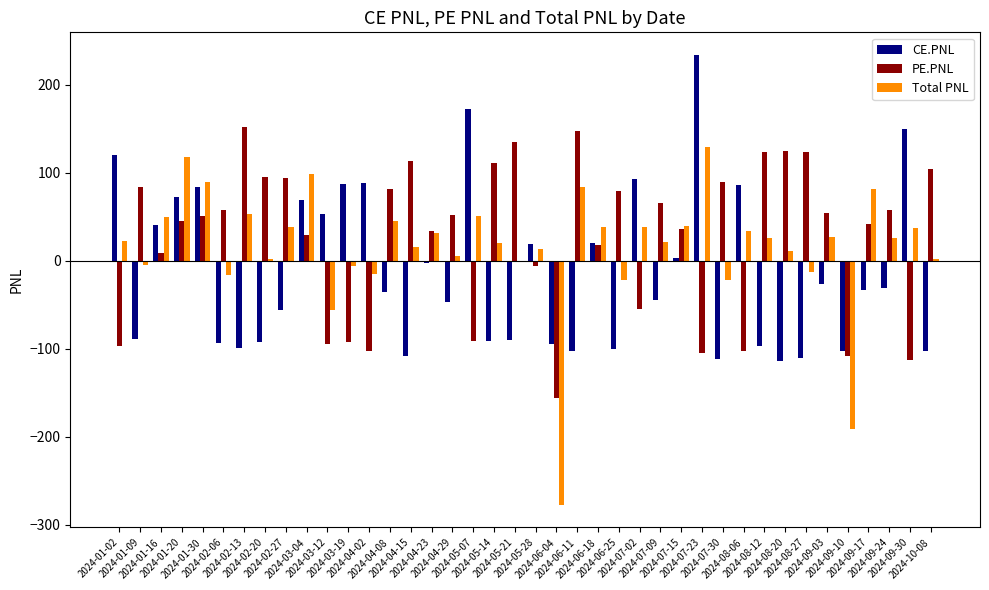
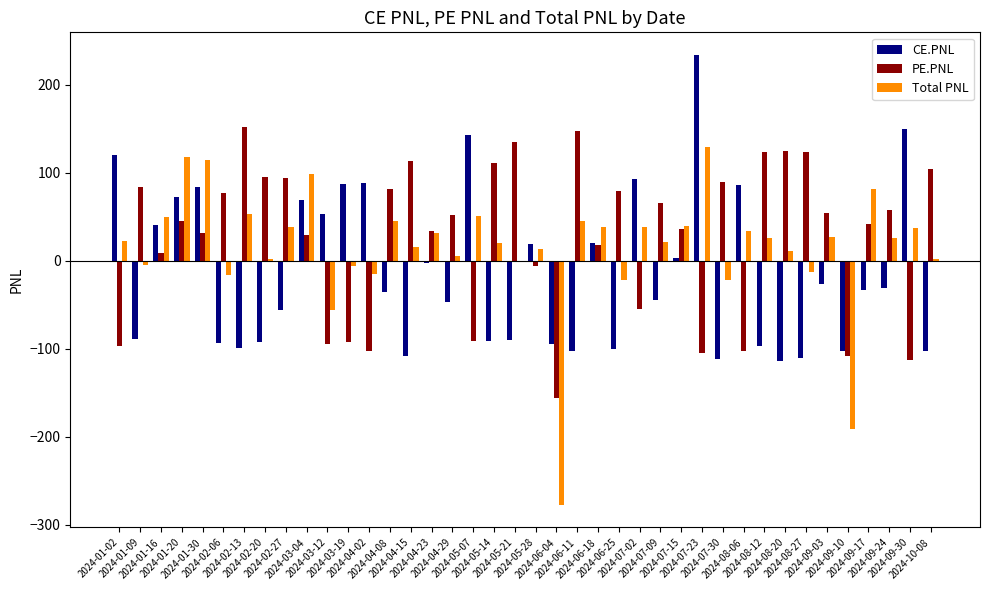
PE.PNL, 2024-01-30: 50 -> 30
Total PNL, 2024-01-30: 90 -> 110
PE.PNL, 2024-02-06: 60 -> 80
CE.PNL, 2024-05-07: 170 -> 140
Total PNL, 2024-06-11: 80 -> 50
